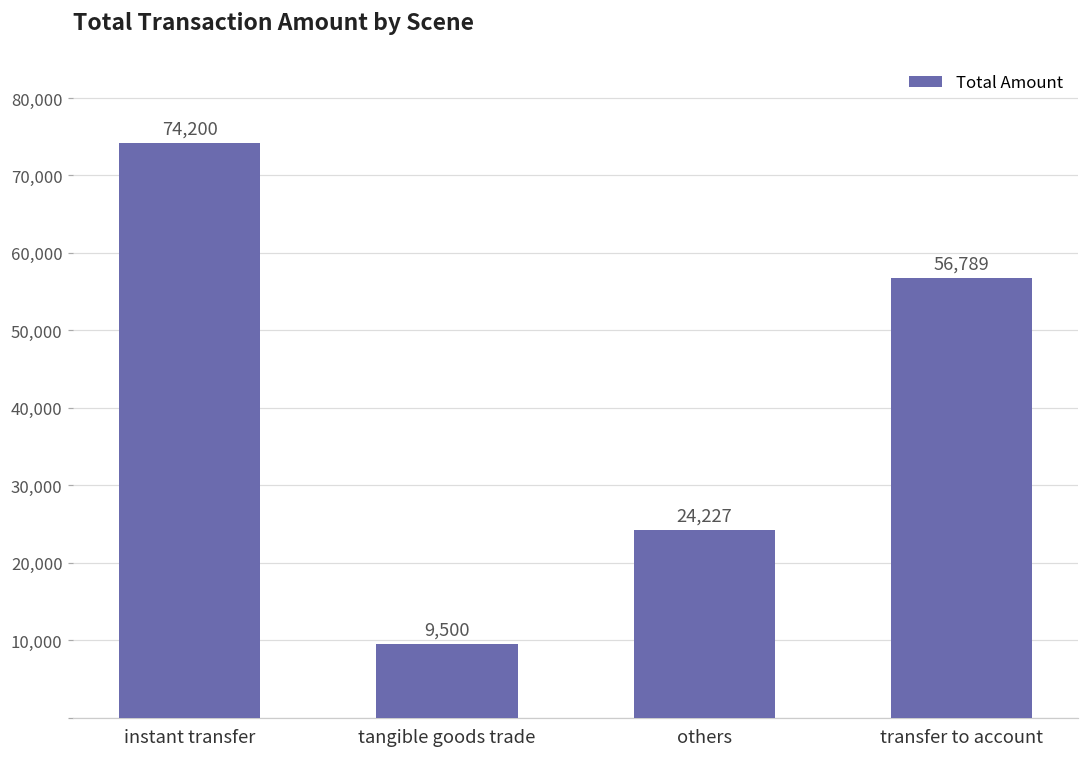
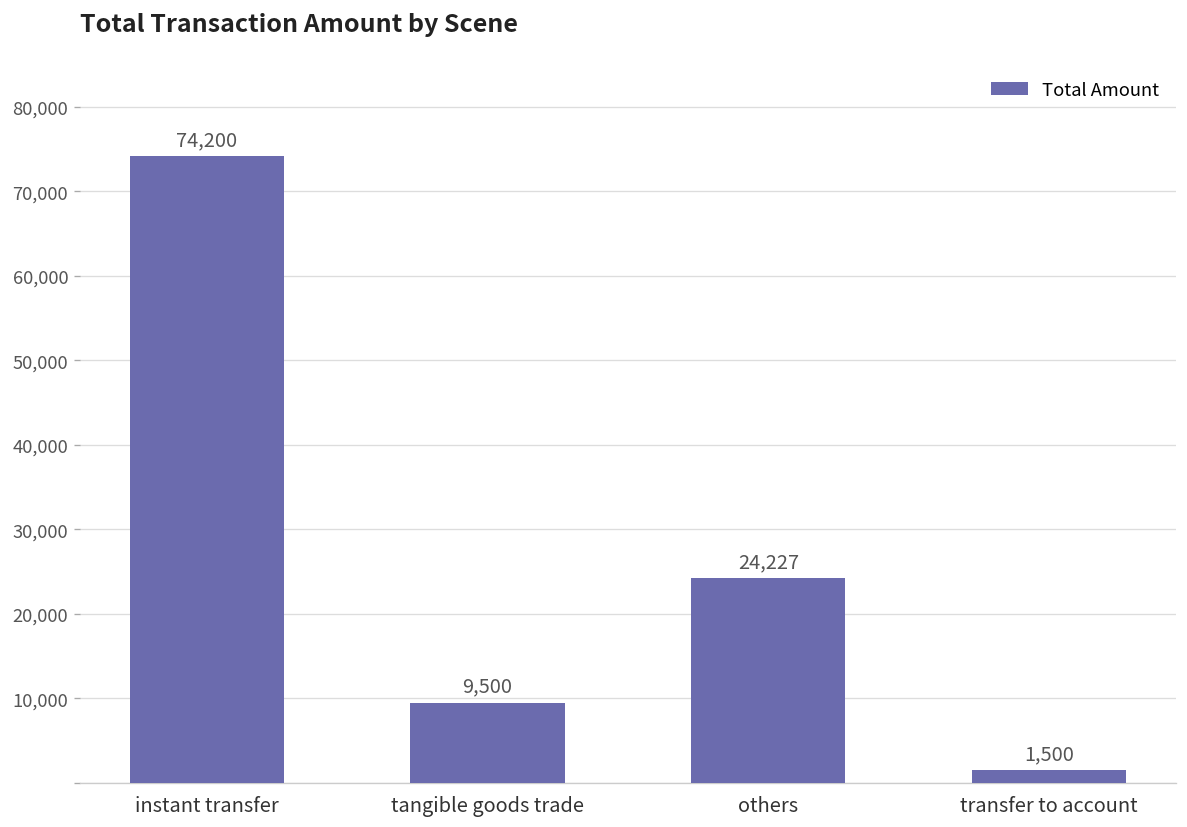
transfer to account: 56,789 -> 1,500
